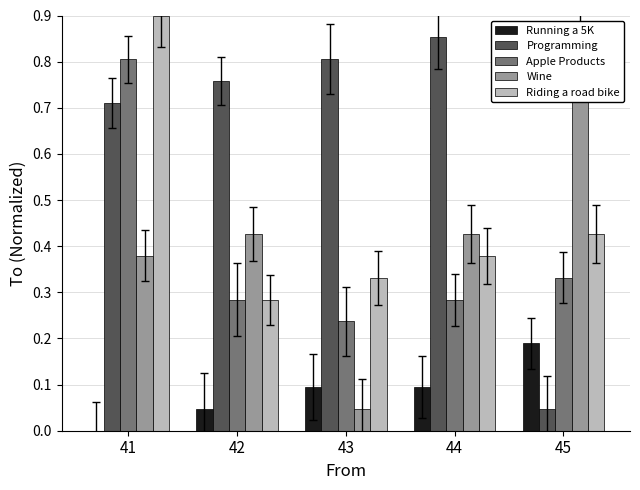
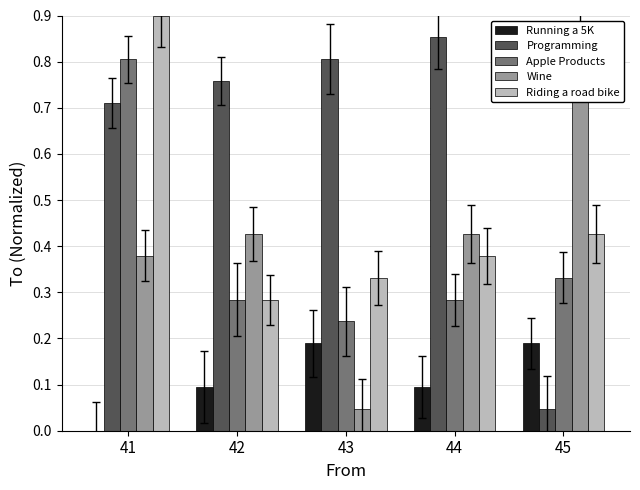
Running a 5K, 42: 0.05 -> 0.09
Running a 5K, 43: 0.09 -> 0.19
